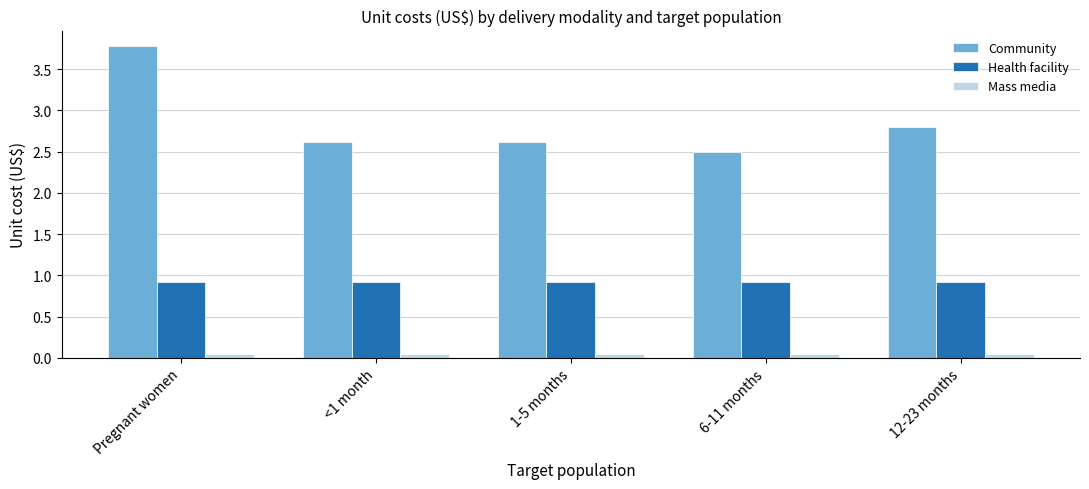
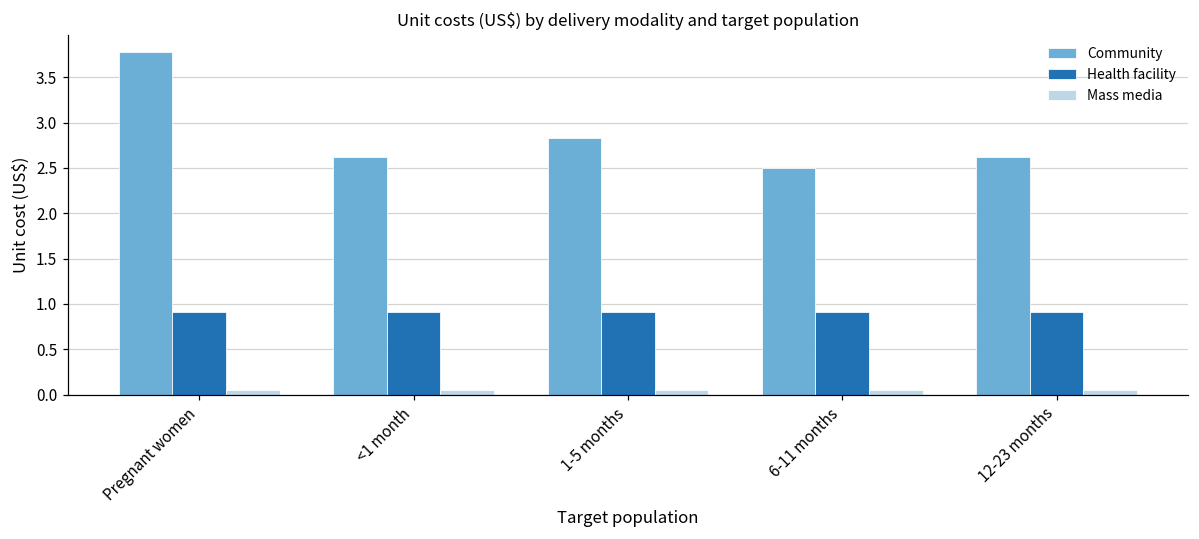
Community, 1-5 months: 2.6 -> 2.8
Community, 12-23 months: 2.8 -> 2.6
